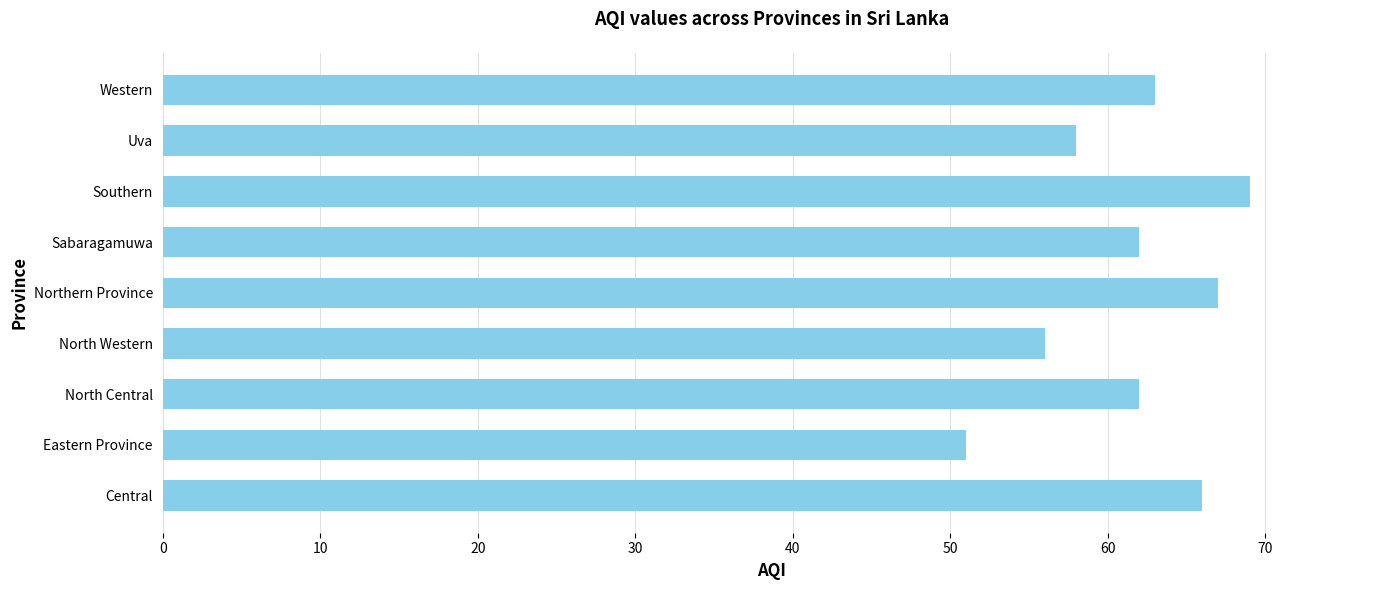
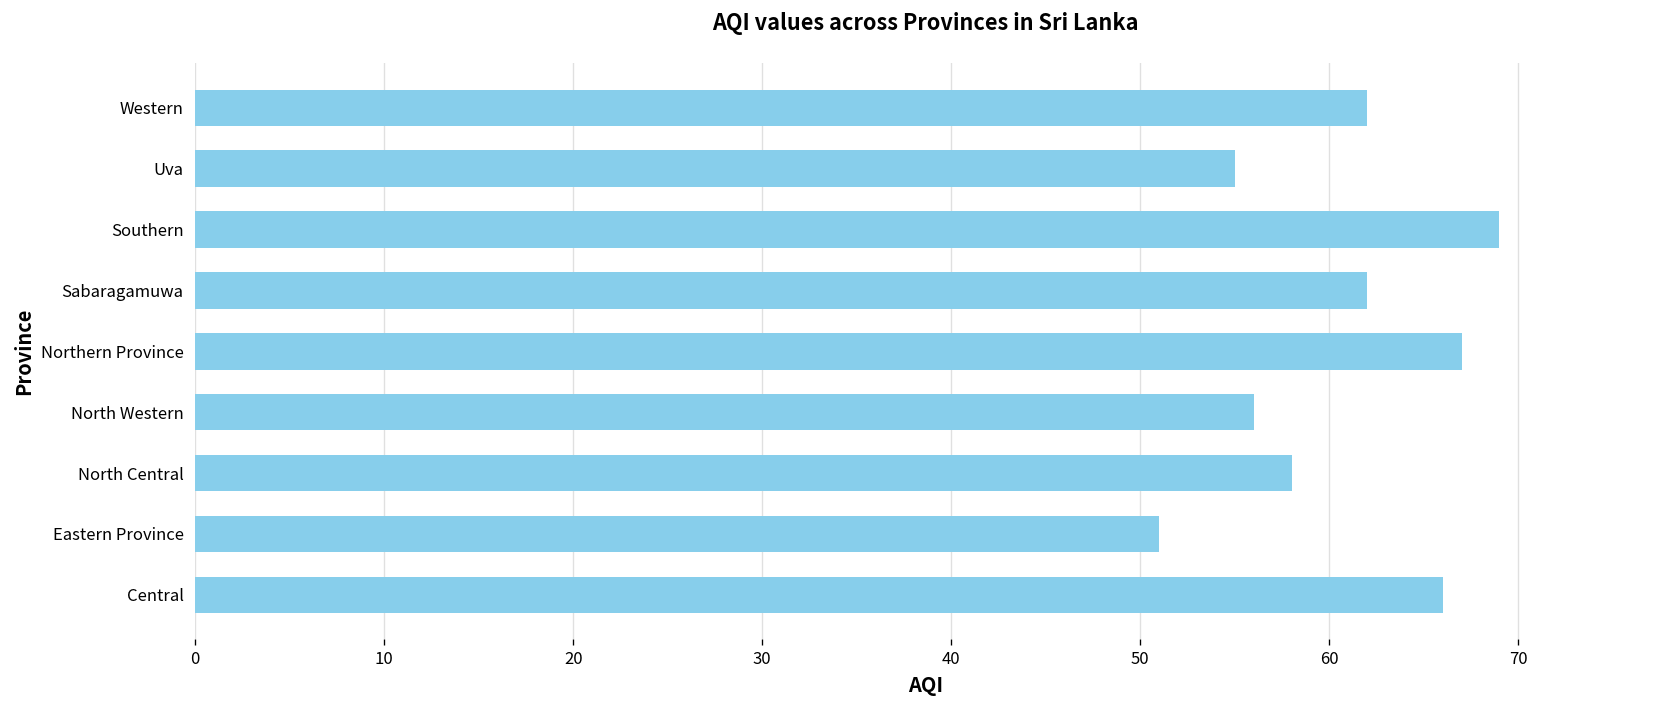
Western: 63 -> 62
Uva: 58 -> 55
North Central: 62 -> 58
